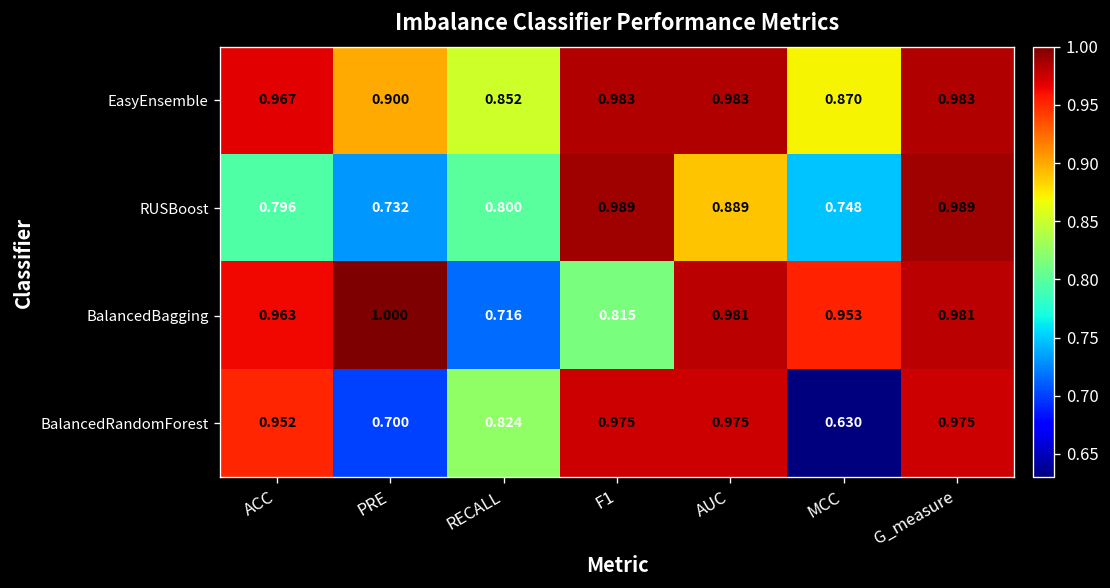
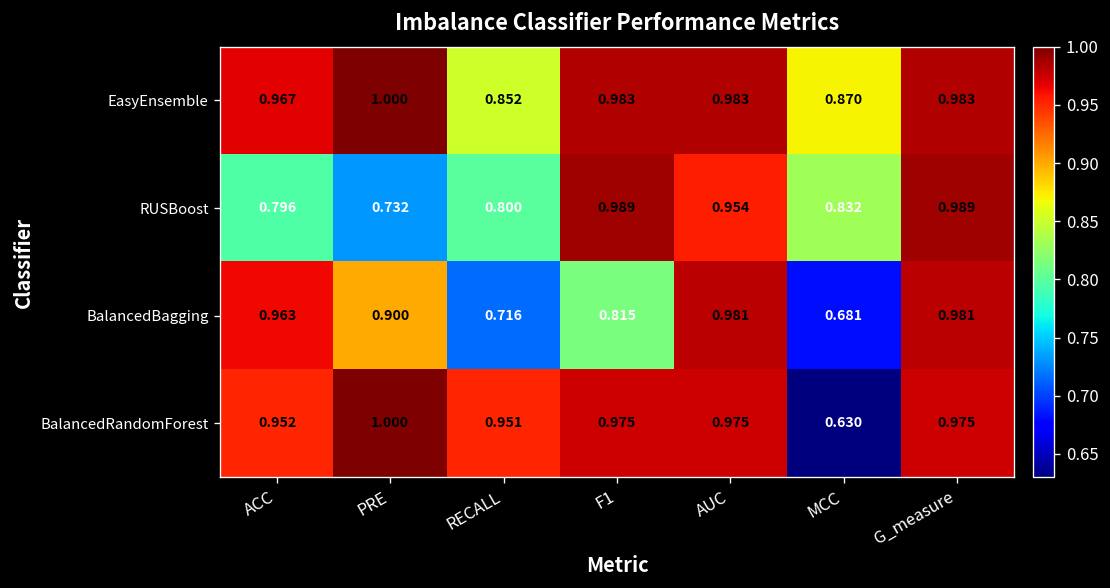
EasyEnsemble, PRE: 0.900 -> 1.000
RUSBoost, AUC: 0.889 -> 0.954
RUSBoost, MCC: 0.748 -> 0.832
BalancedBagging, PRE: 1.000 -> 0.900
BalancedBagging, MCC: 0.953 -> 0.681
BalancedRandomForest, PRE: 0.700 -> 1.000
BalancedRandomForest, RECALL: 0.824 -> 0.951
